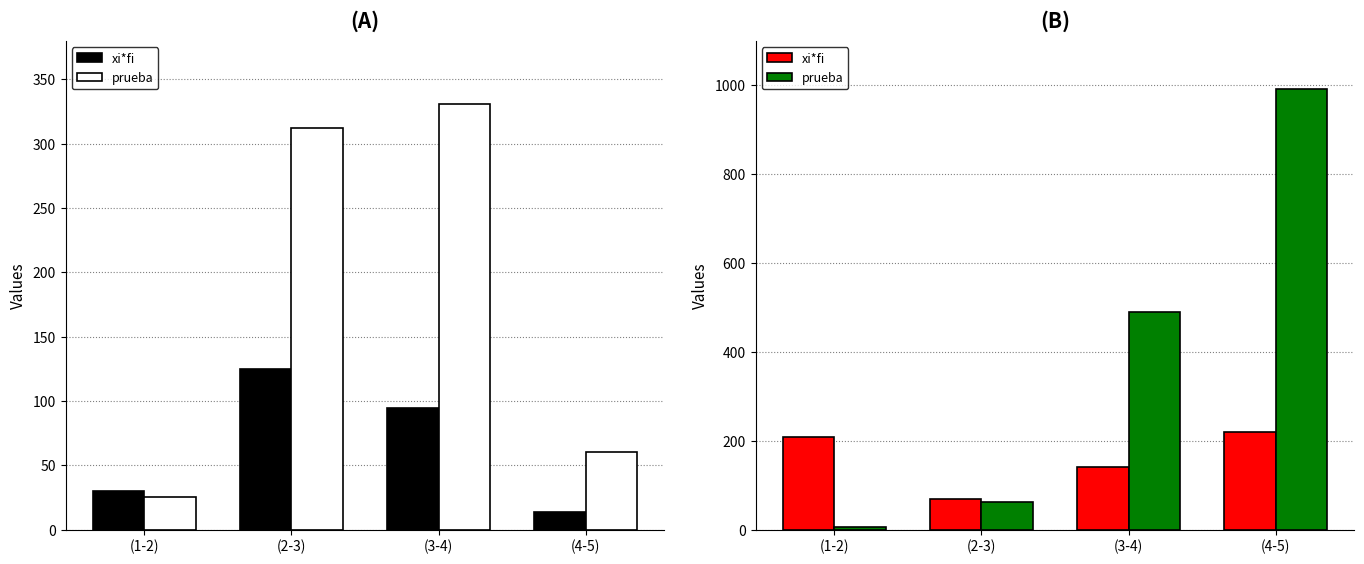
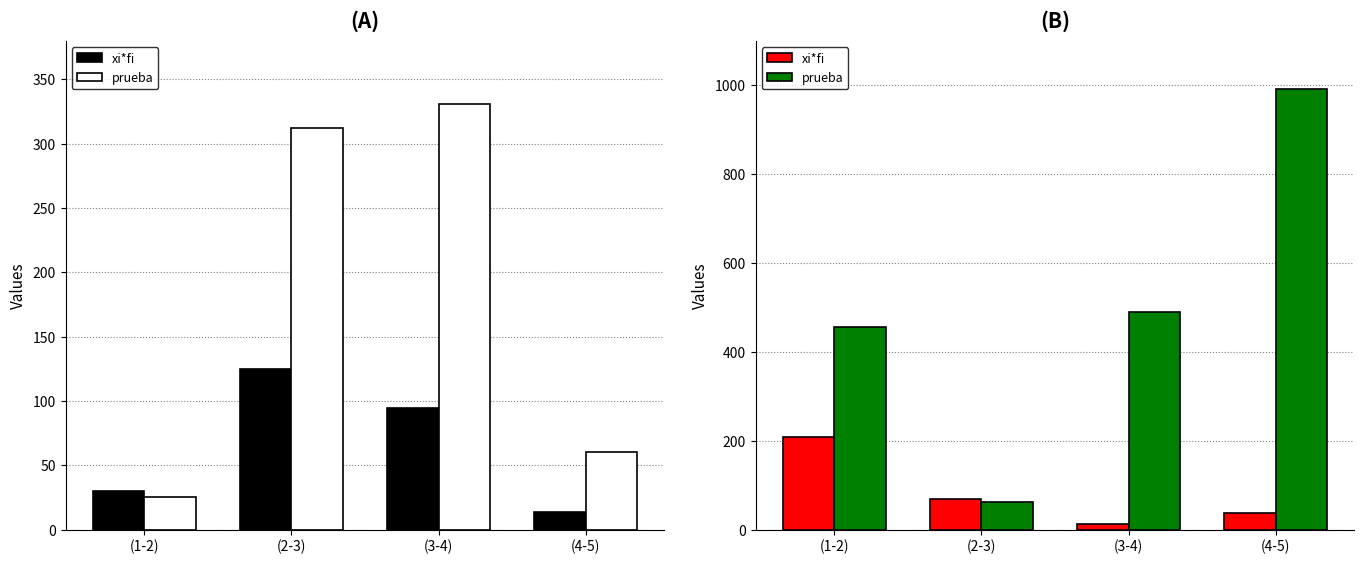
(B), prueba, (1-2): 10 -> 460
(B), xi*fi, (3-4): 140 -> 10
(B), xi*fi, (4-5): 220 -> 40
